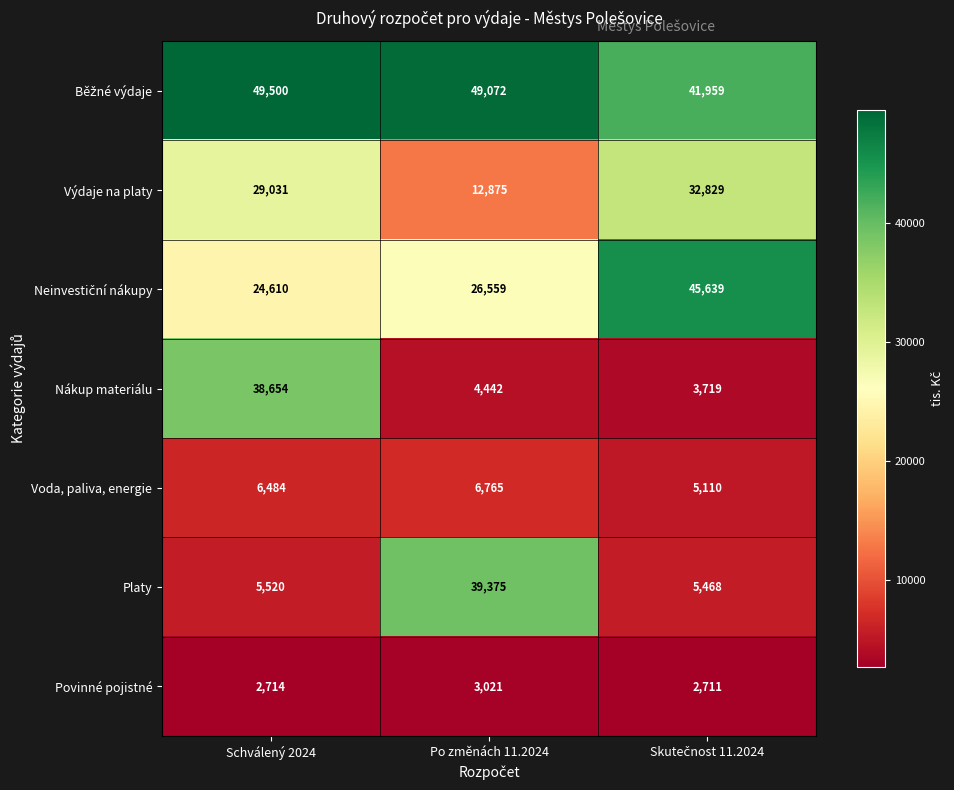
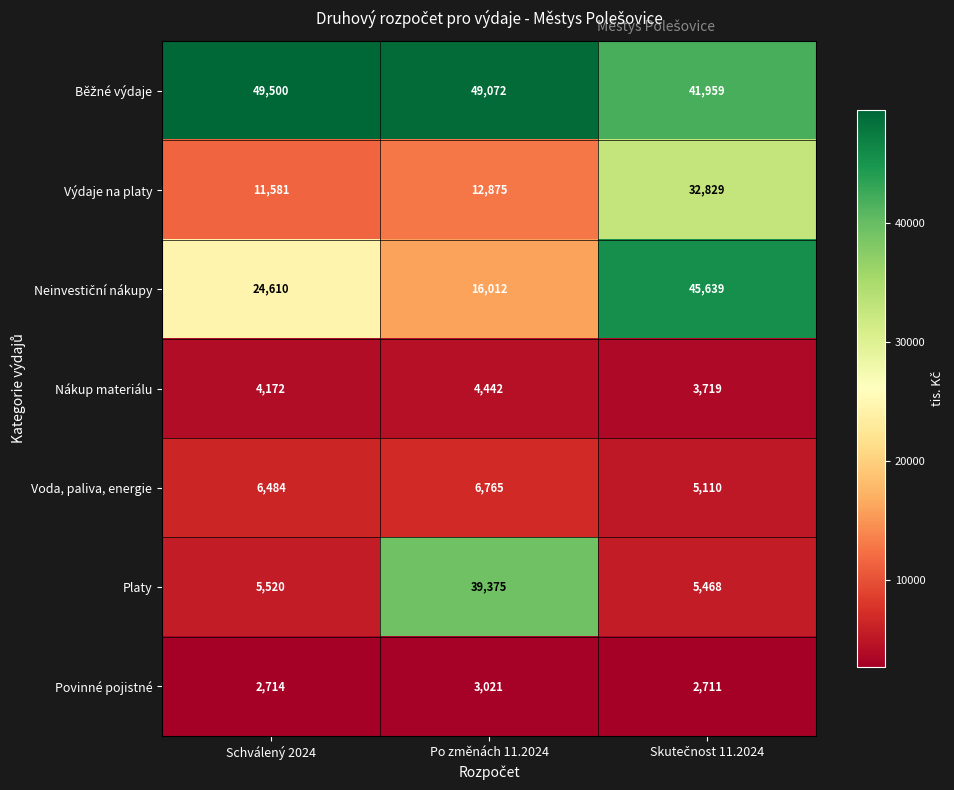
Výdaje na platy, Schválený 2024: 29,031 -> 11,581
Neinvestiční nákupy, Po změnách 11.2024: 26,559 -> 16,012
Nákup materiálu, Schválený 2024: 38,654 -> 4,172
